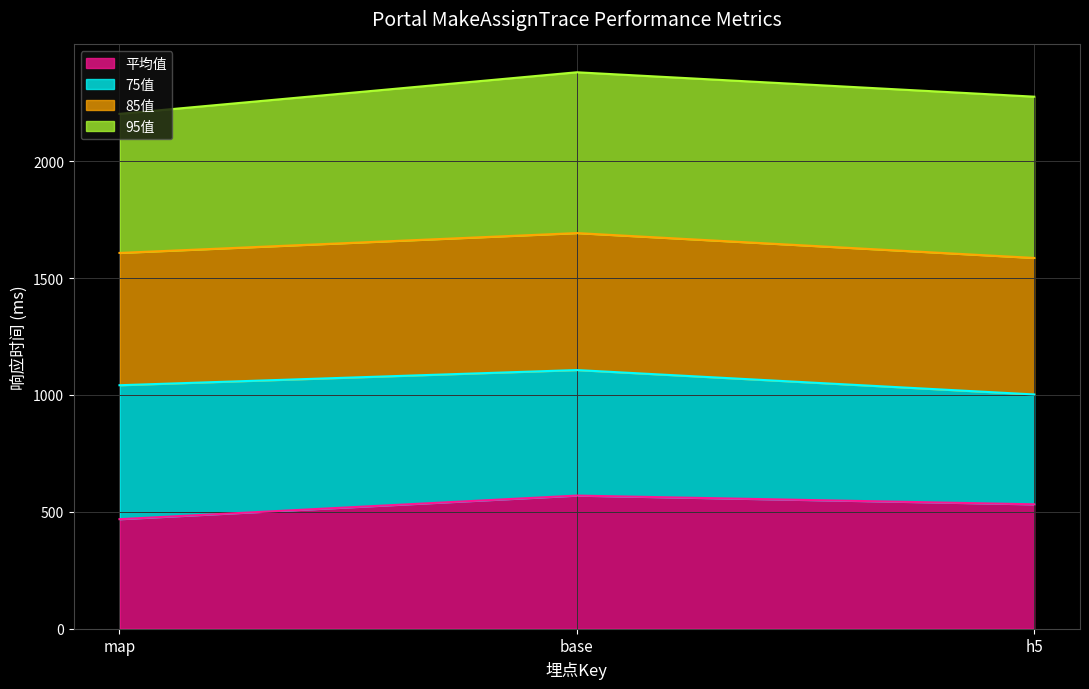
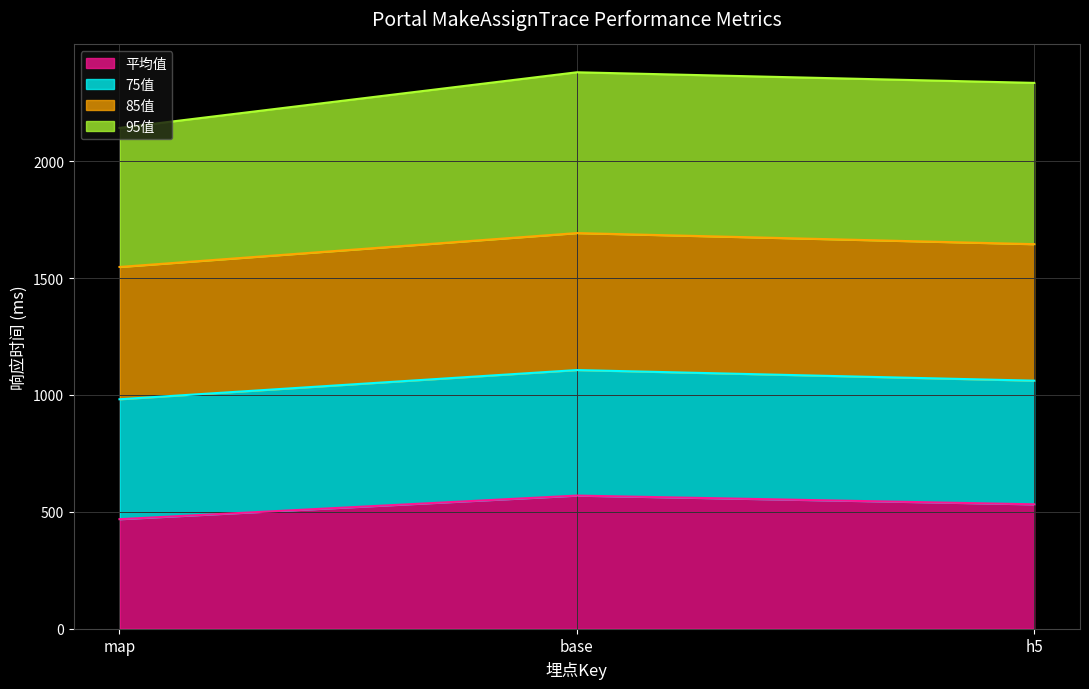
75值, map: 570 -> 510
75值, h5: 470 -> 530
